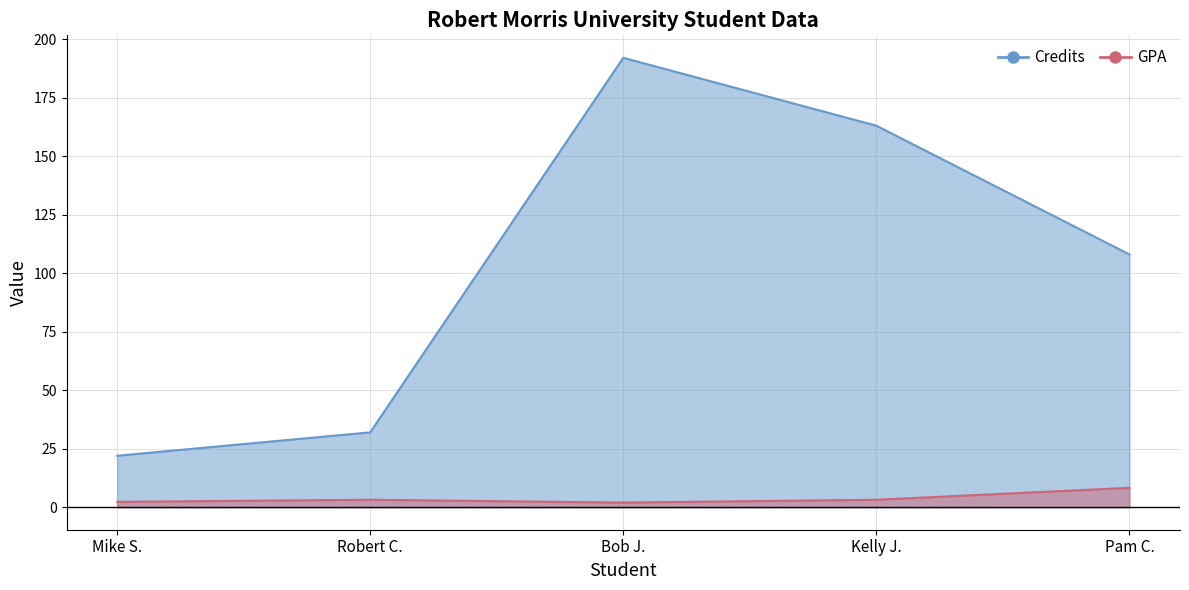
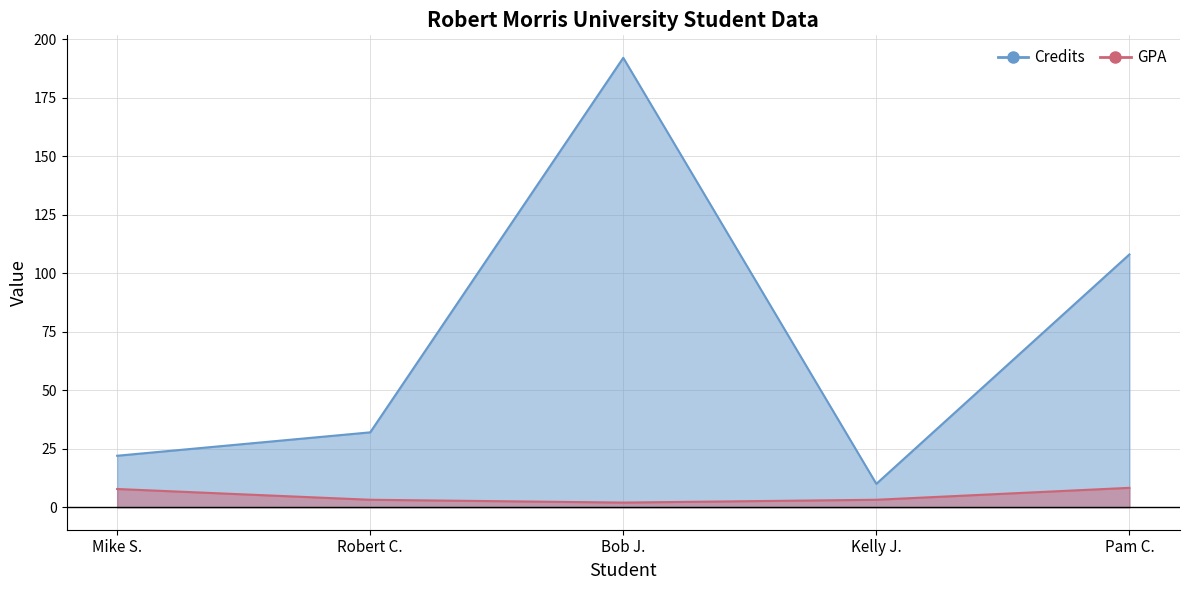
GPA, Mike S.: 2 -> 8
Credits, Kelly J.: 163 -> 10
